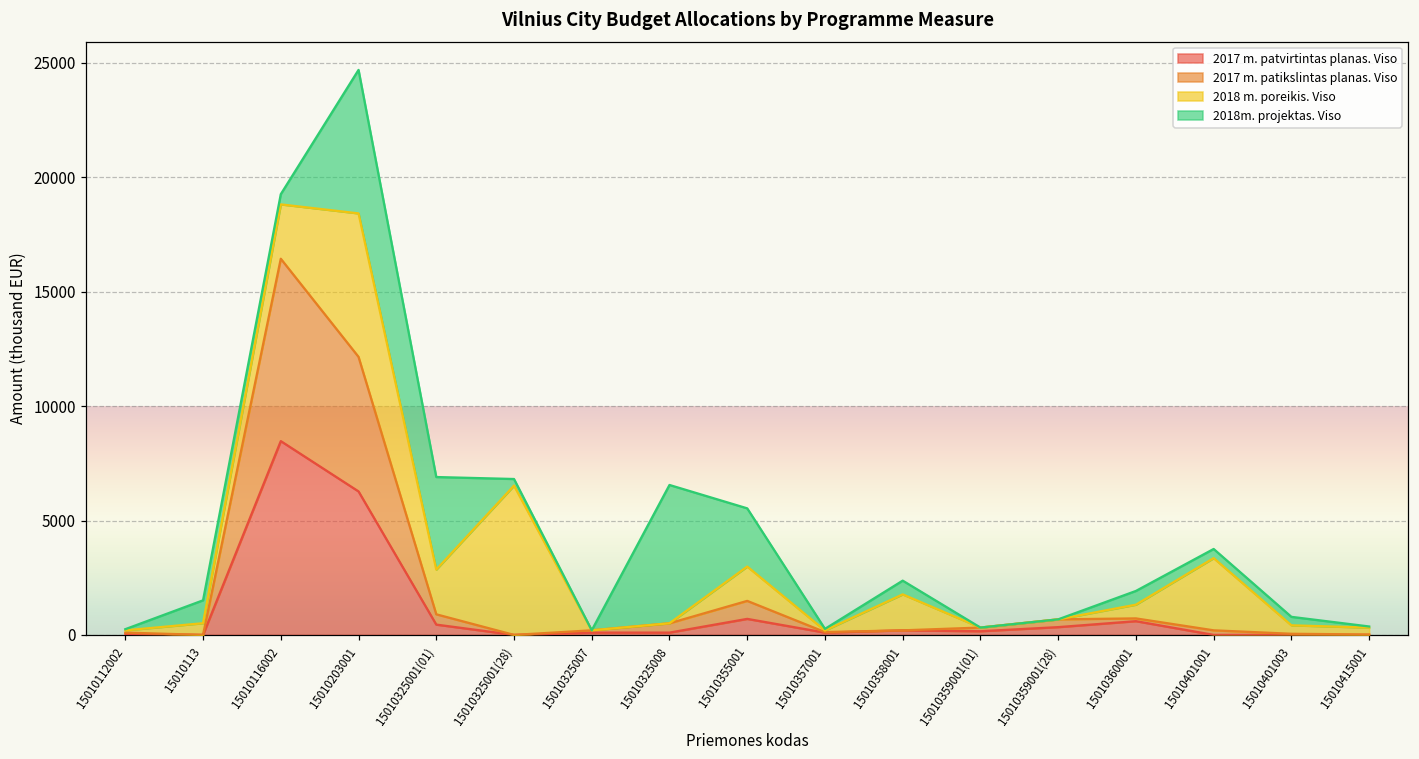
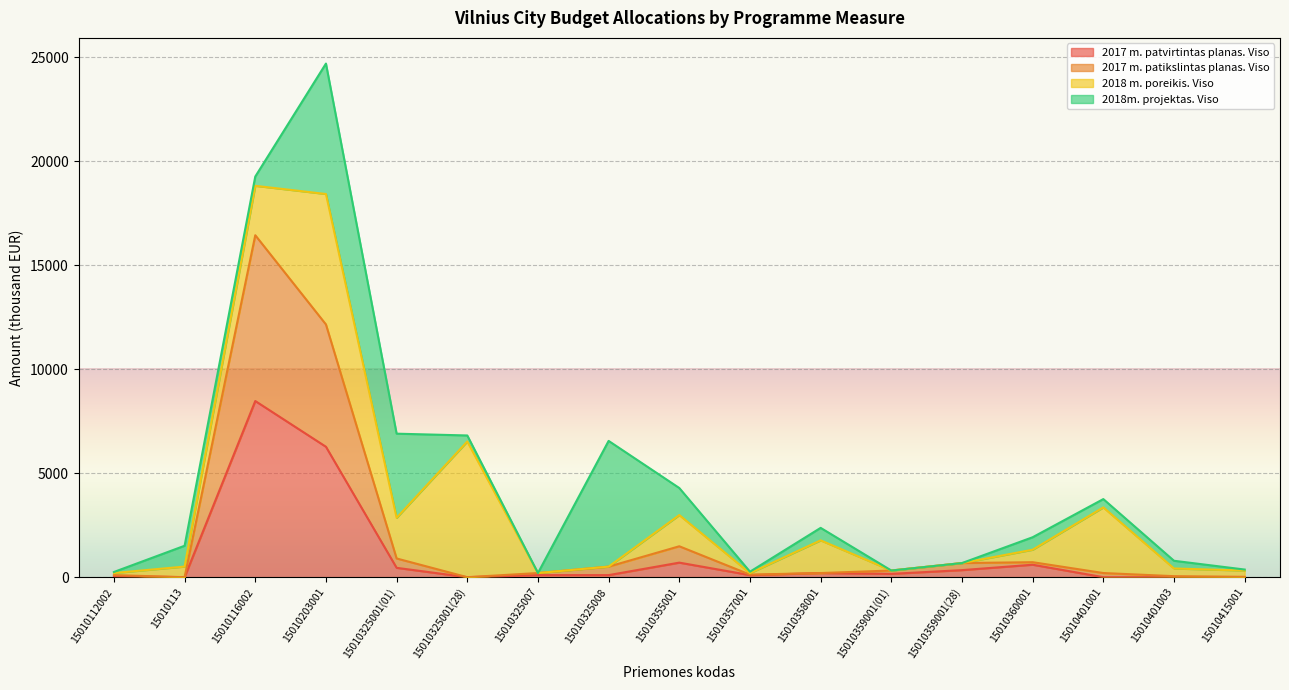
2018m. projektas. Viso, 15010355001: 2500 -> 1300
